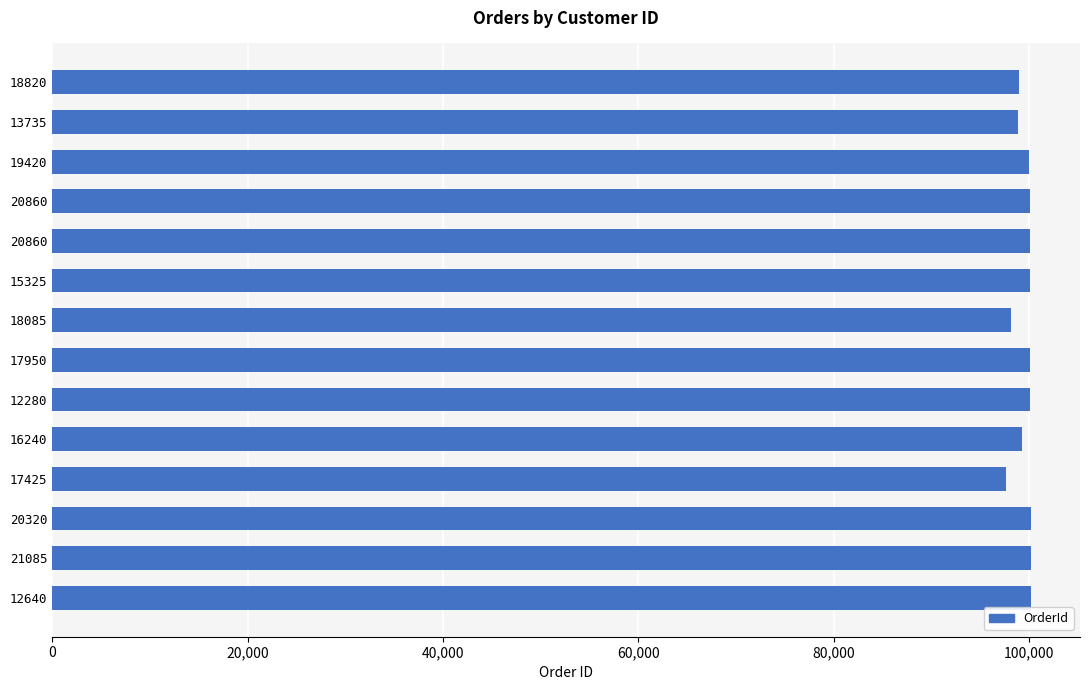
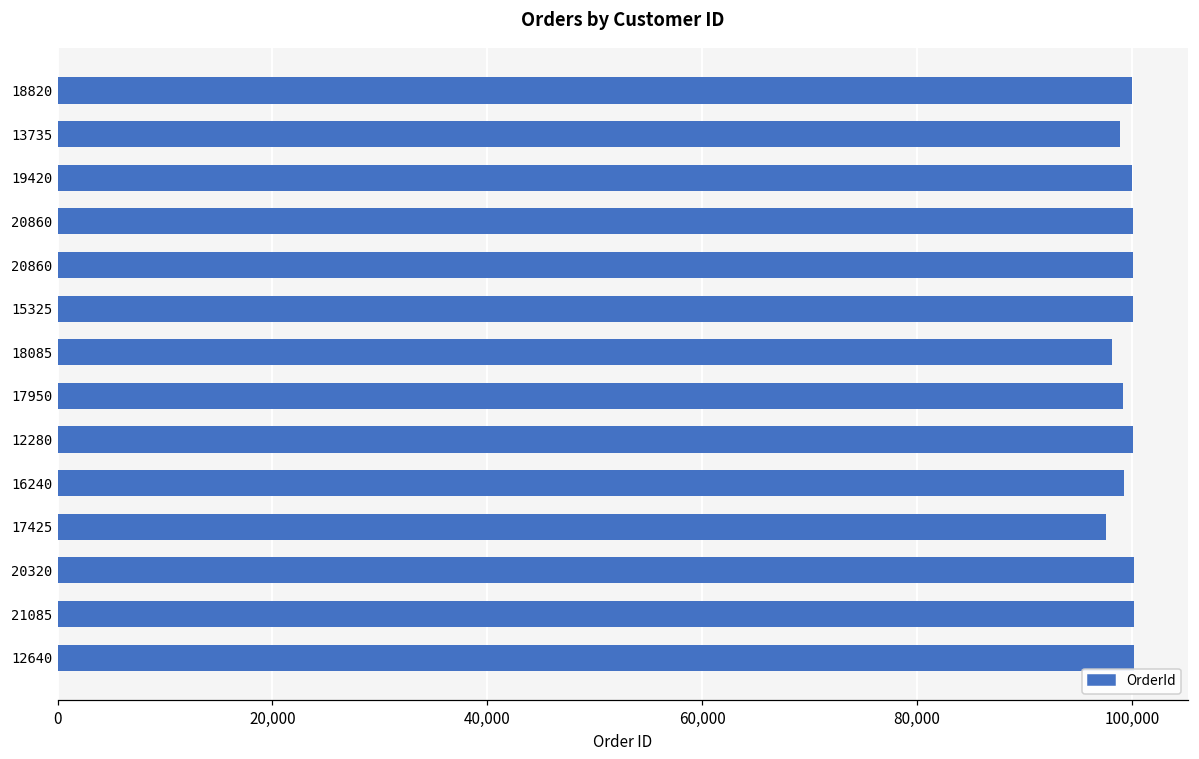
18820: 99,000 -> 100,000
17950: 100,000 -> 99,000
